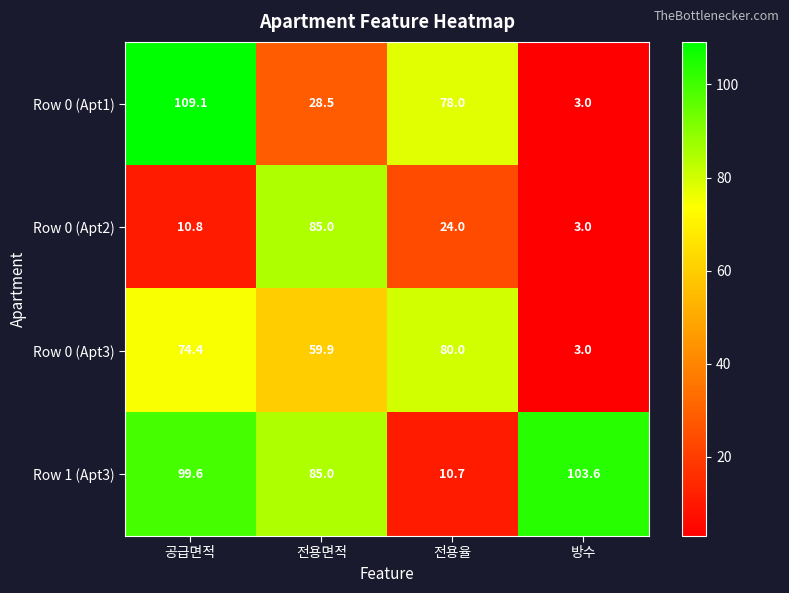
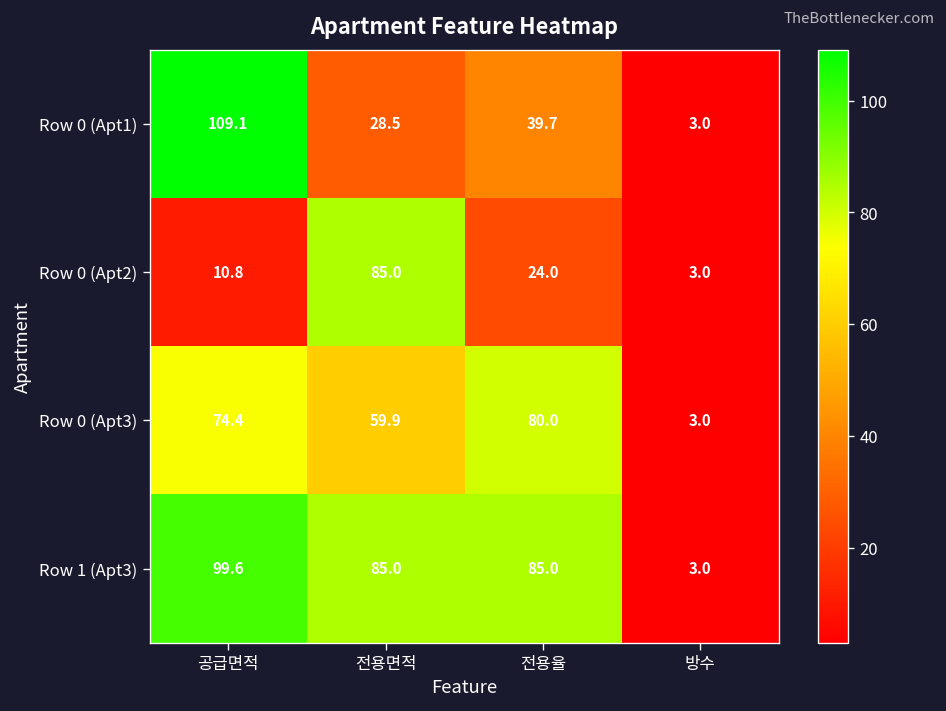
Row 0 (Apt1), 전용율: 78.0 -> 39.7
Row 1 (Apt3), 전용율: 10.7 -> 85.0
Row 1 (Apt3), 방수: 103.6 -> 3.0
